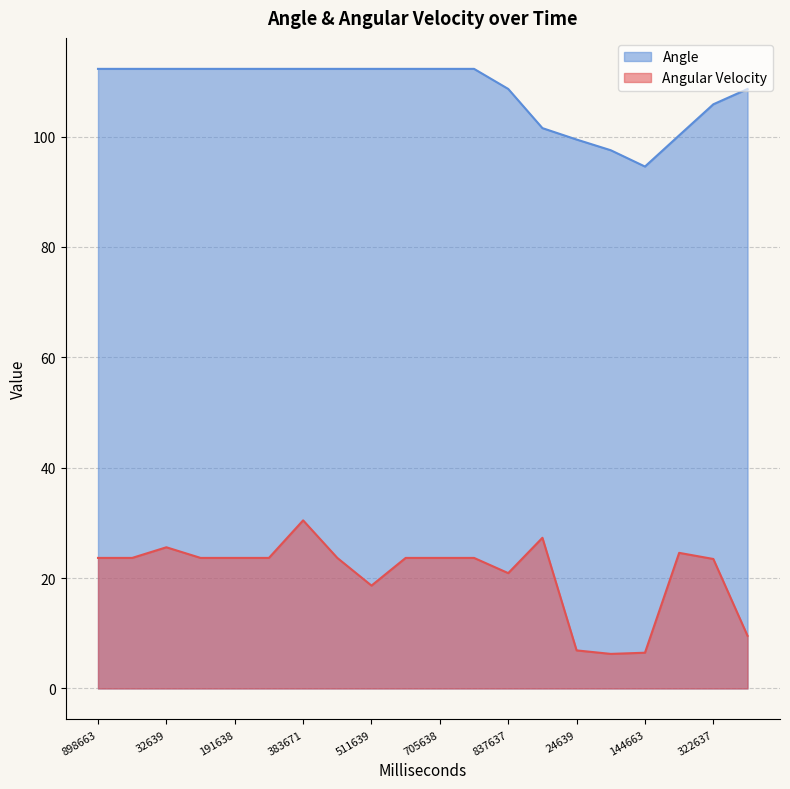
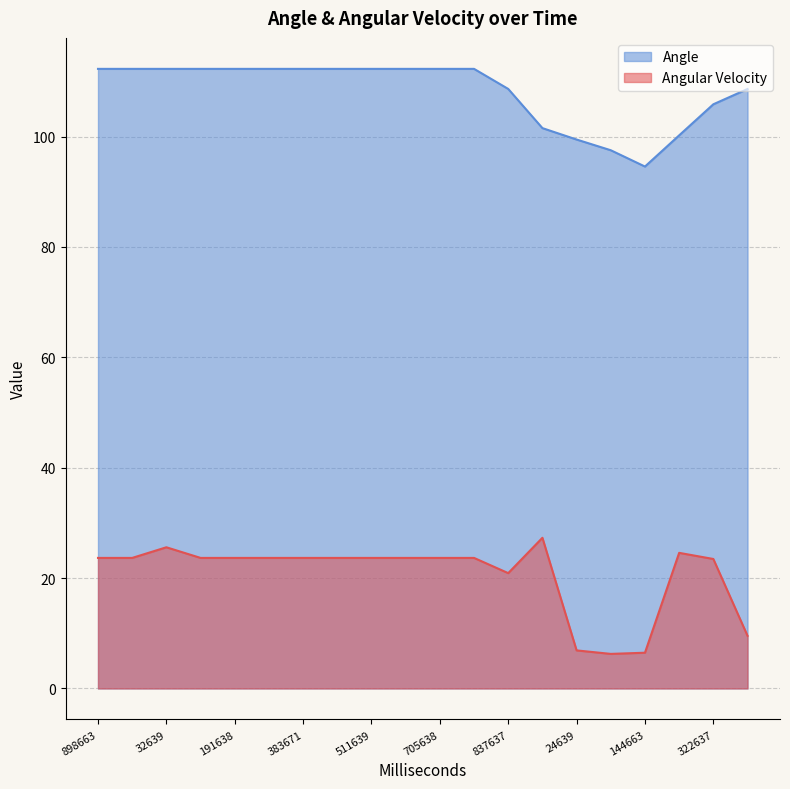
Angular Velocity, 383671: 30 -> 24
Angular Velocity, 511639: 19 -> 24
